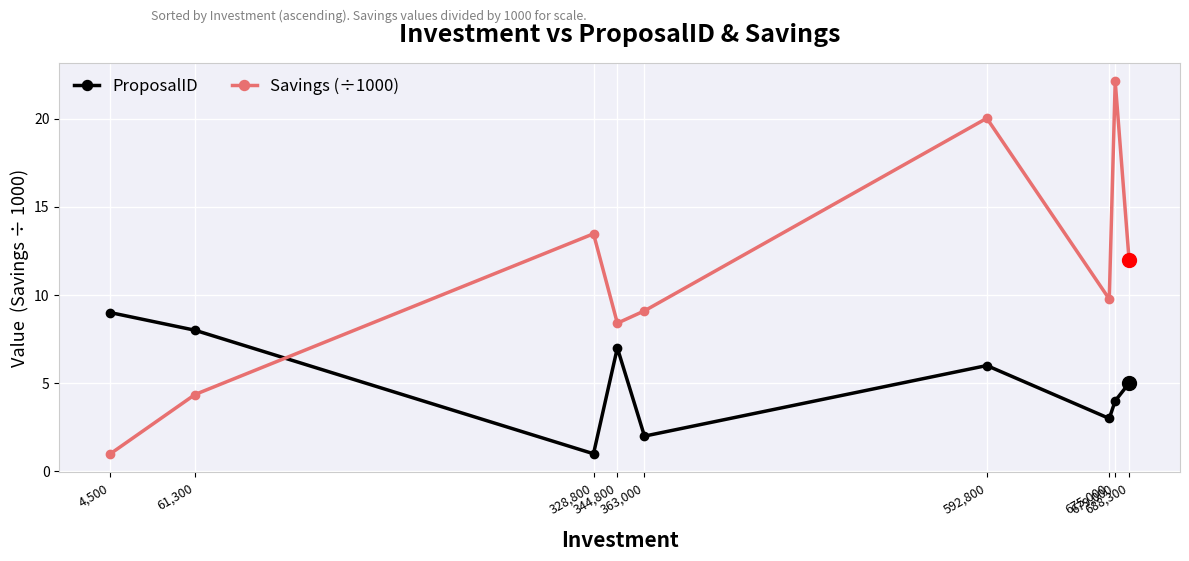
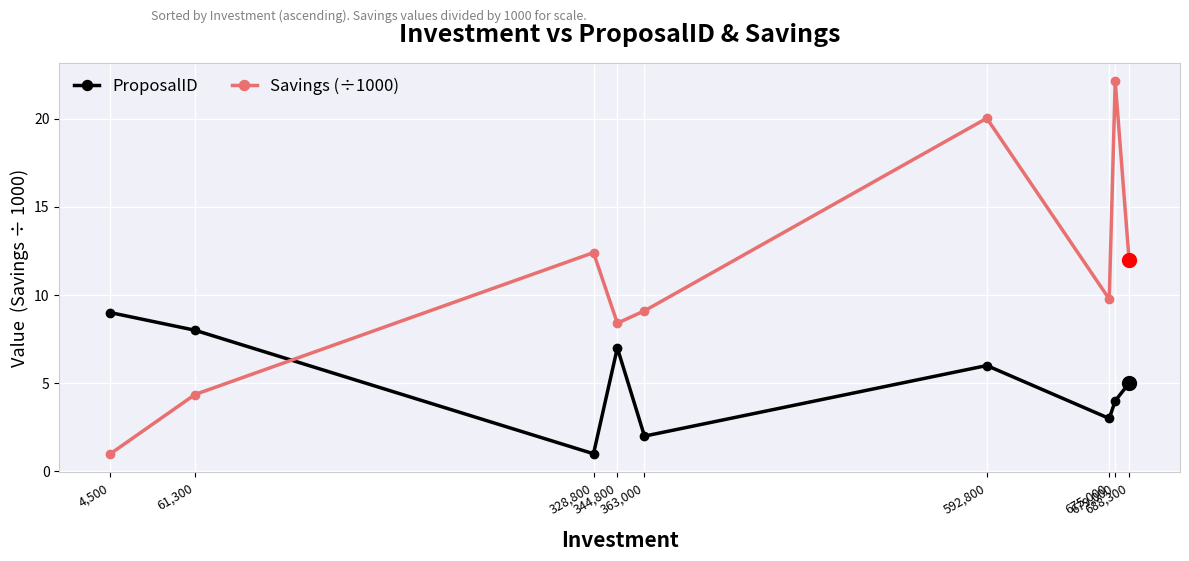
Savings (÷1000), 328,800: 13.5 -> 12.4
